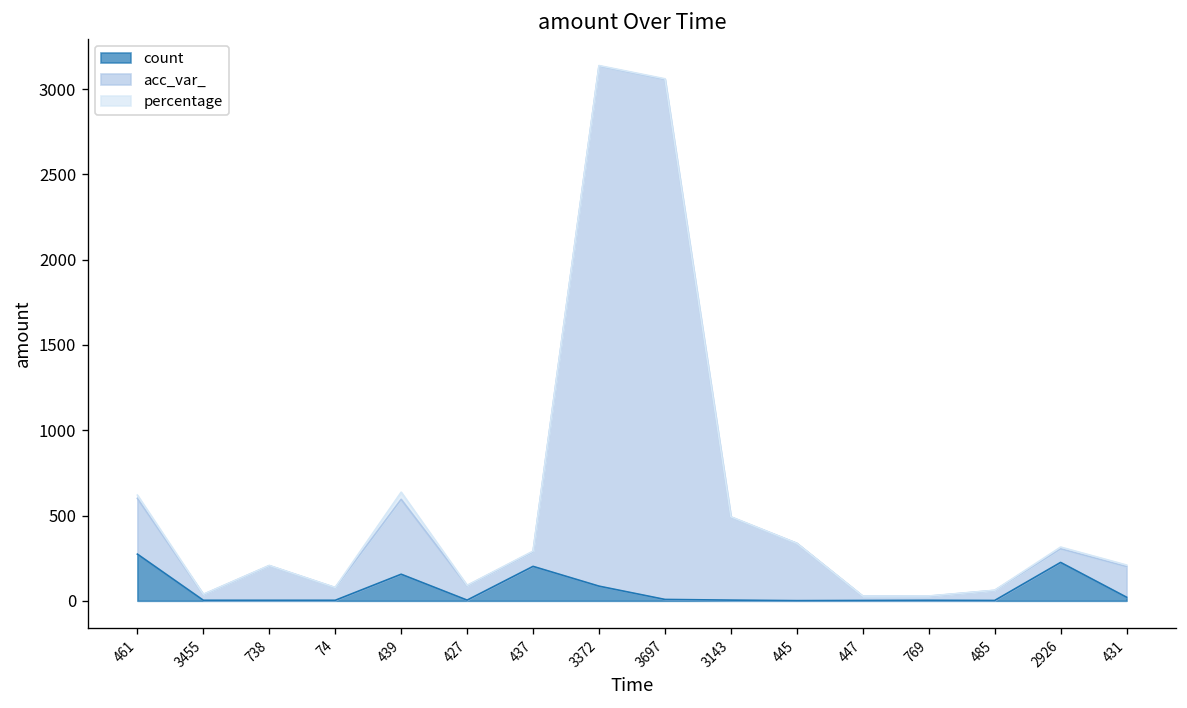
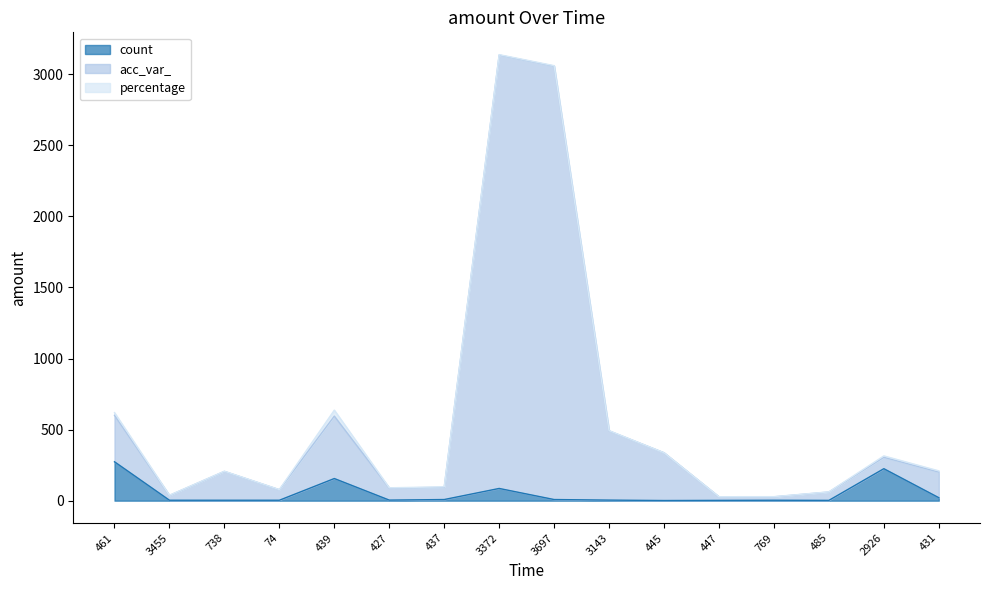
count, 437: 200 -> 10
